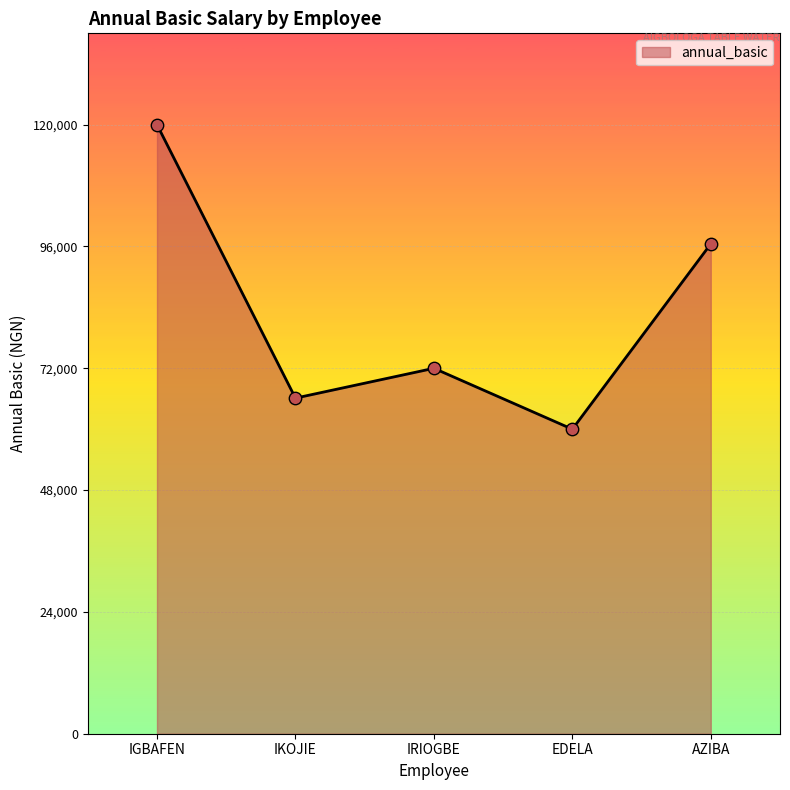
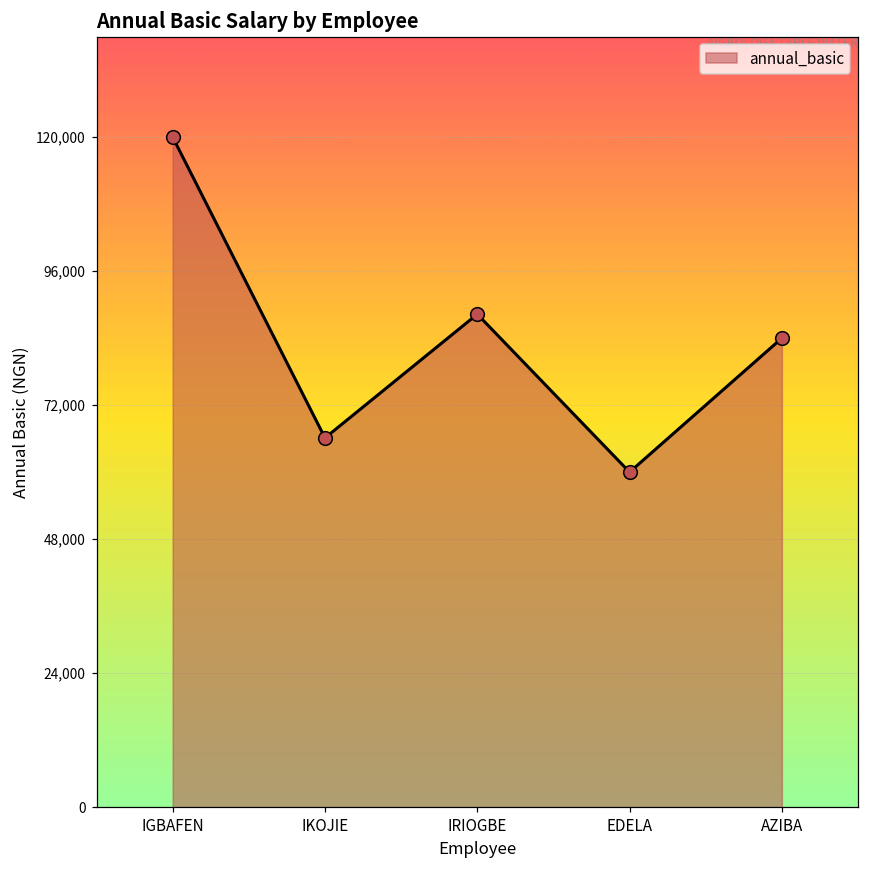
IRIOGBE: 72,000 -> 88,000
AZIBA: 97,000 -> 84,000
